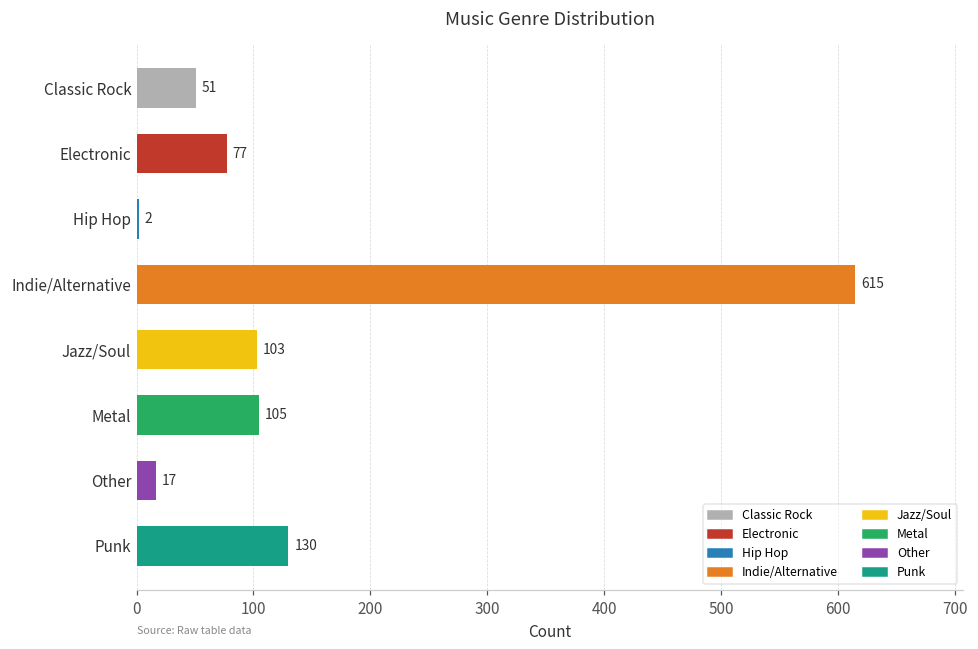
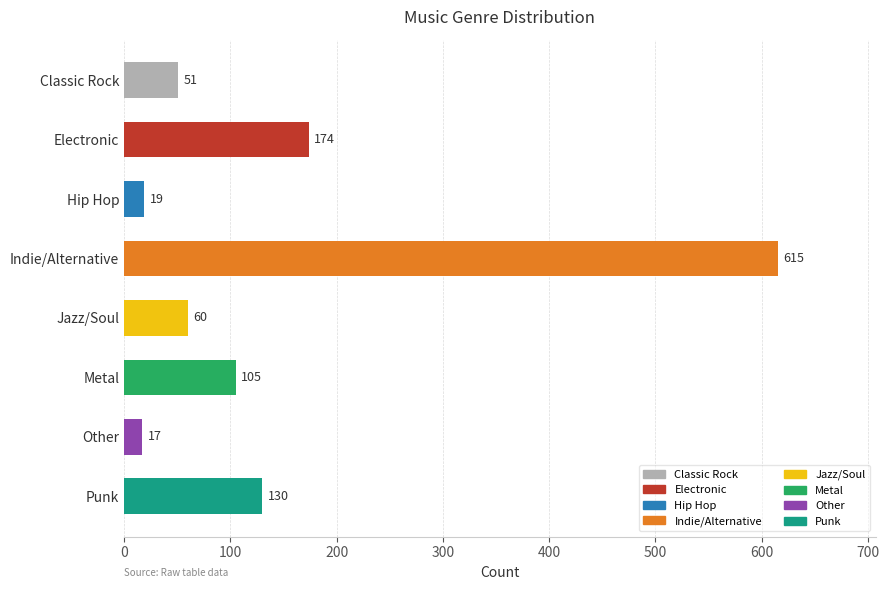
Electronic: 77 -> 174
Hip Hop: 2 -> 19
Jazz/Soul: 103 -> 60
